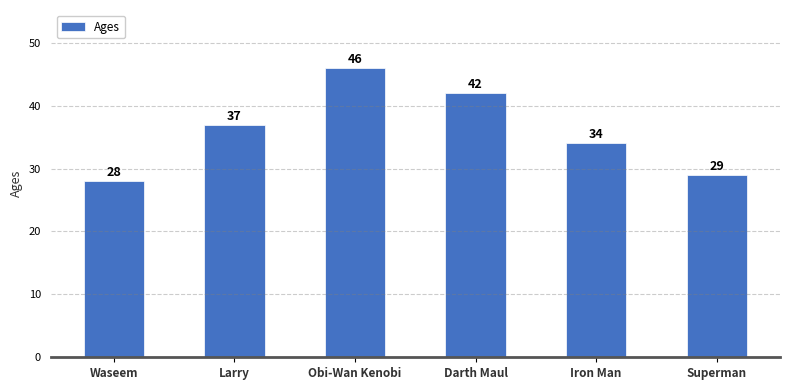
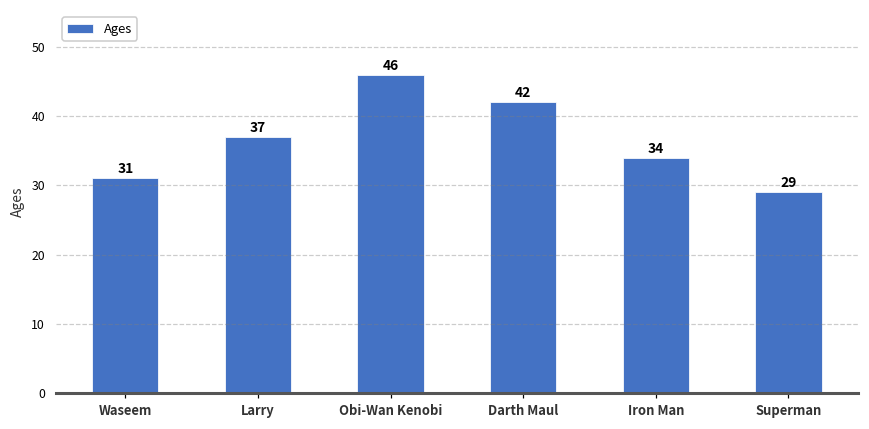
Waseem: 28 -> 31
